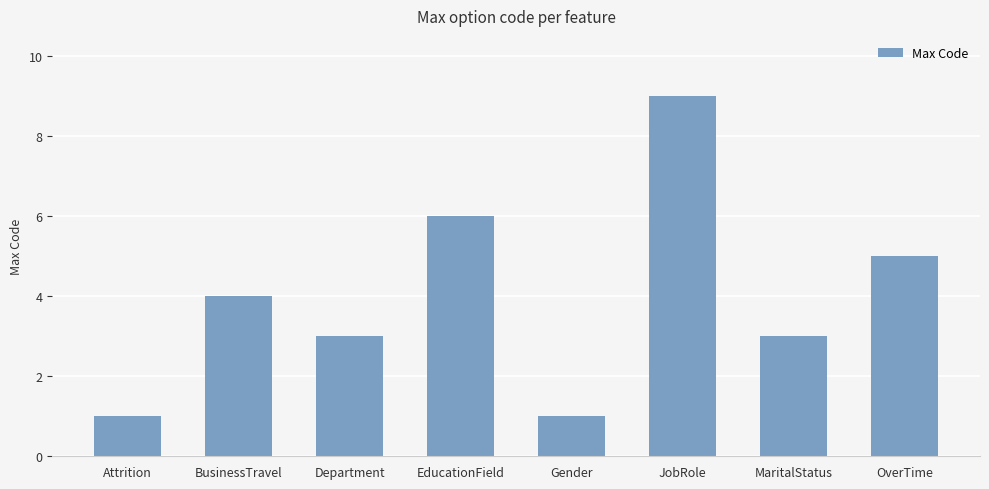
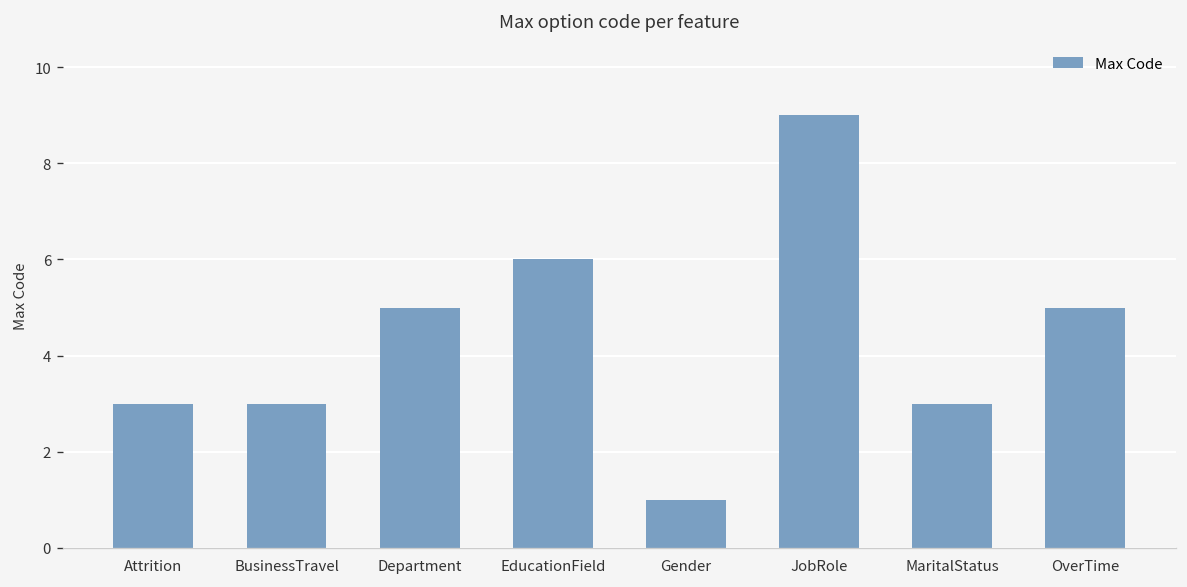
Attrition: 1 -> 3
BusinessTravel: 4 -> 3
Department: 3 -> 5
